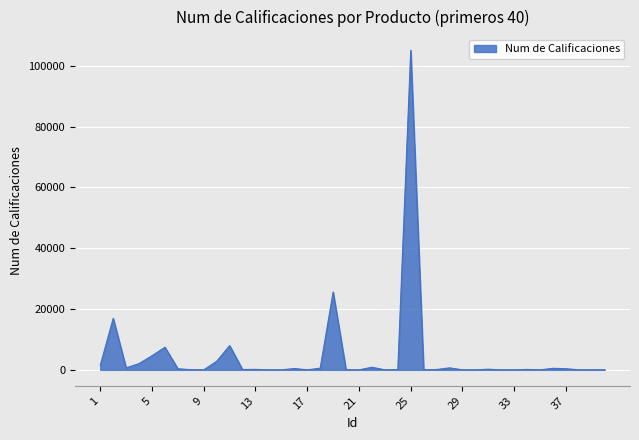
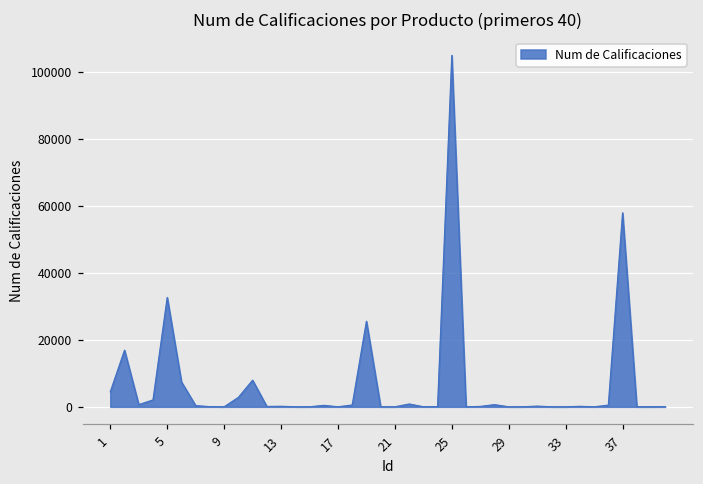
1: 1000 -> 4000
5: 5000 -> 33000
37: 0 -> 58000
